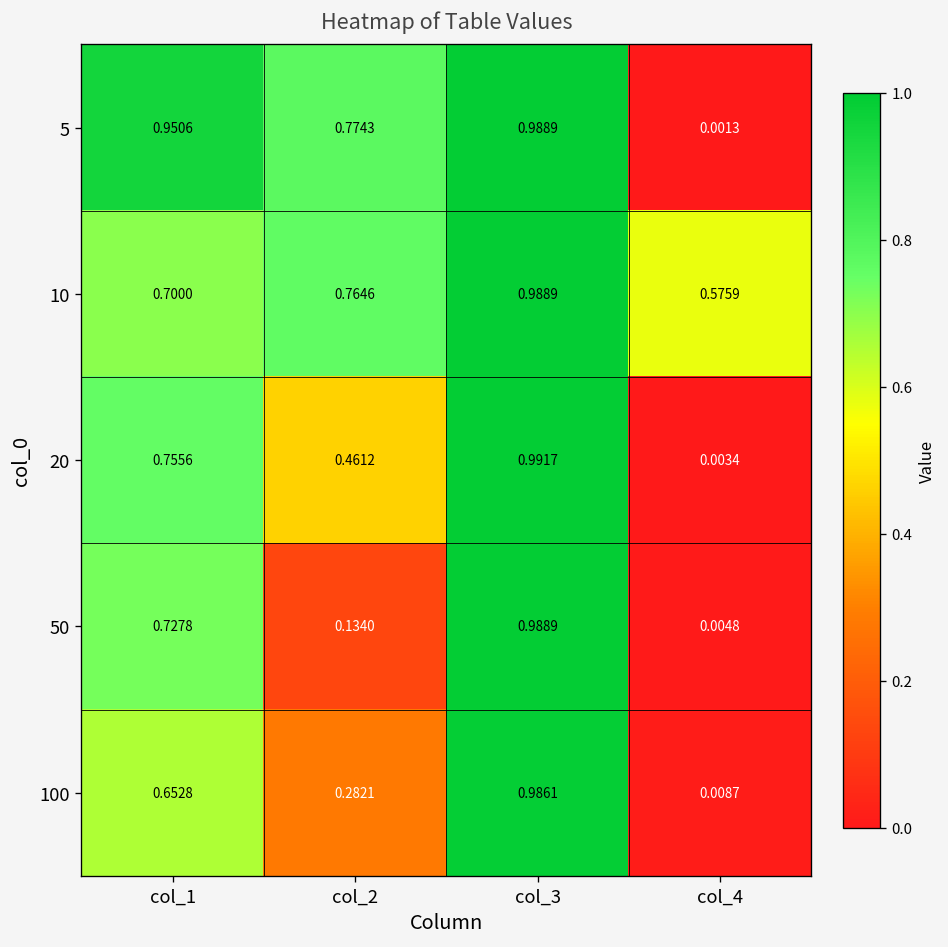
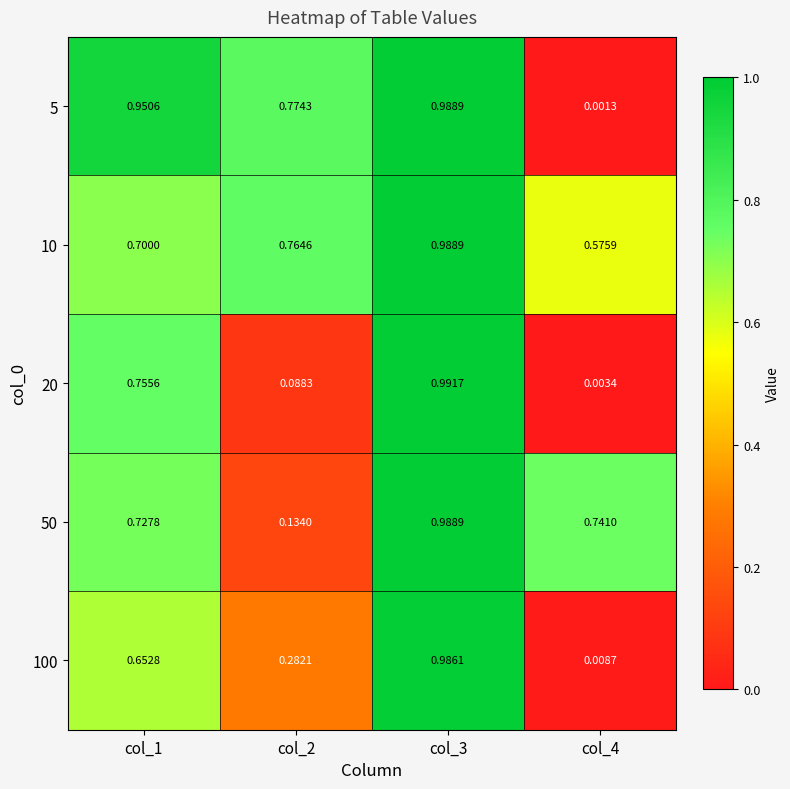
20, col_2: 0.4612 -> 0.0883
50, col_4: 0.0048 -> 0.7410
